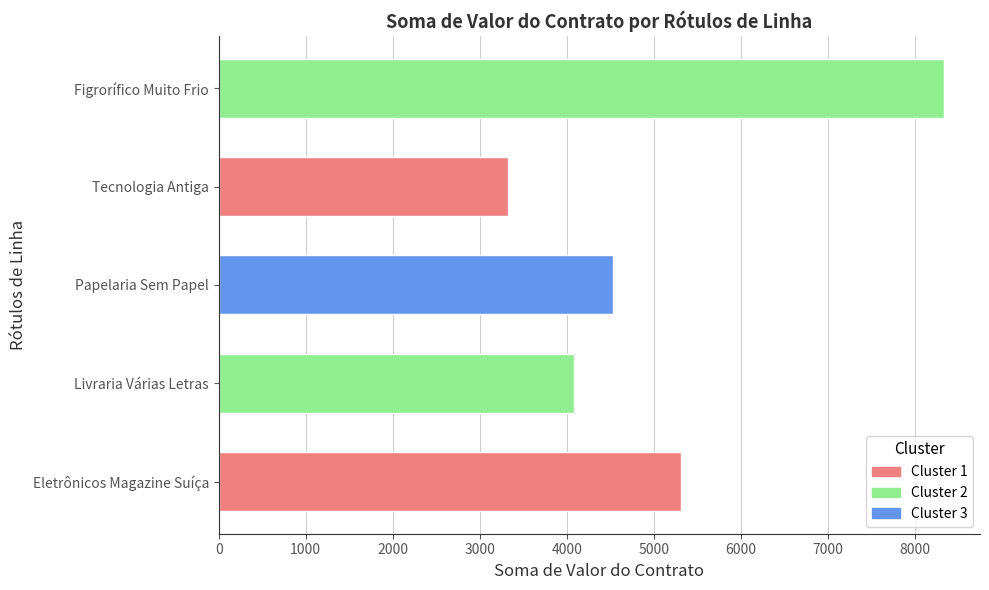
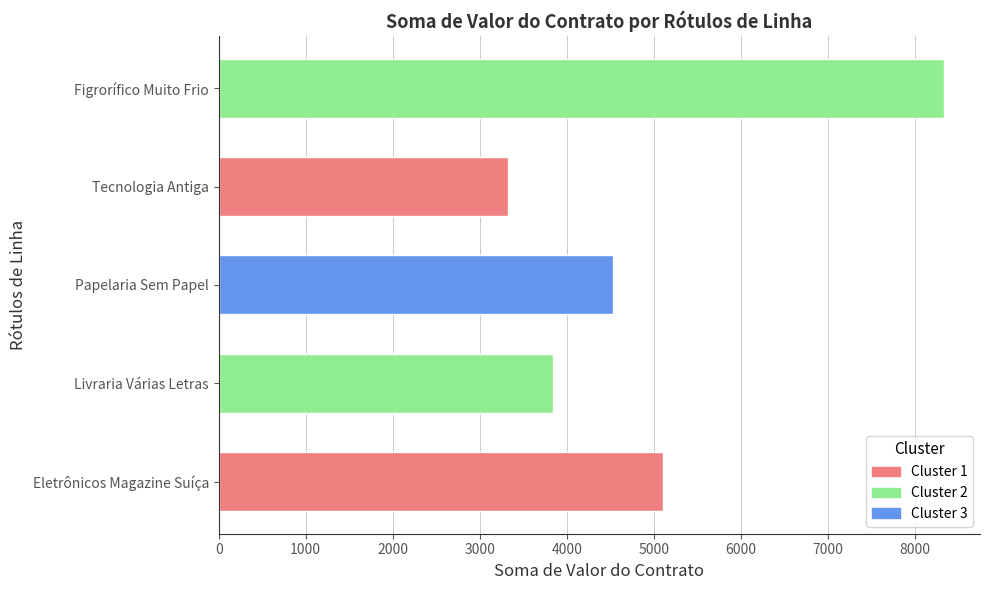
Livraria Várias Letras: 4100 -> 3800
Eletrônicos Magazine Suíça: 5300 -> 5100
